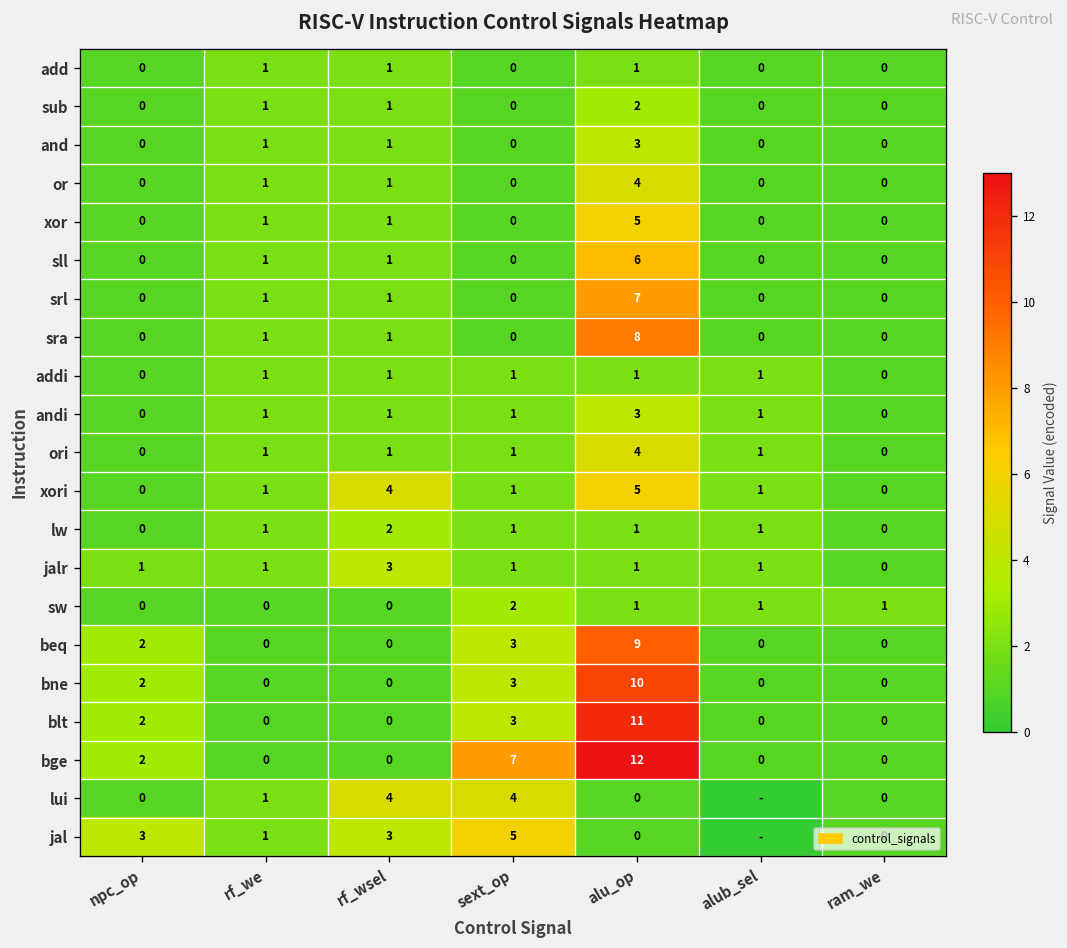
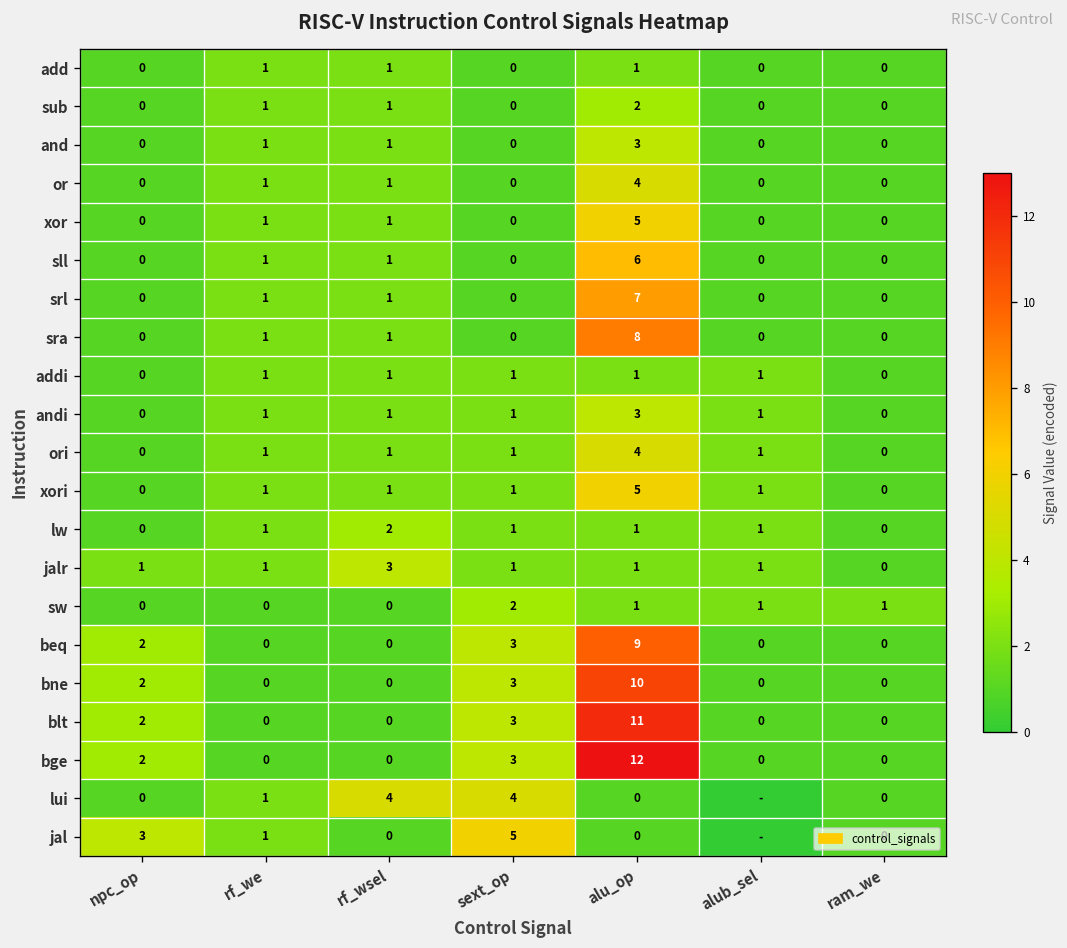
xori, rf_wsel: 4 -> 1
bge, sext_op: 7 -> 3
jal, rf_wsel: 3 -> 0
